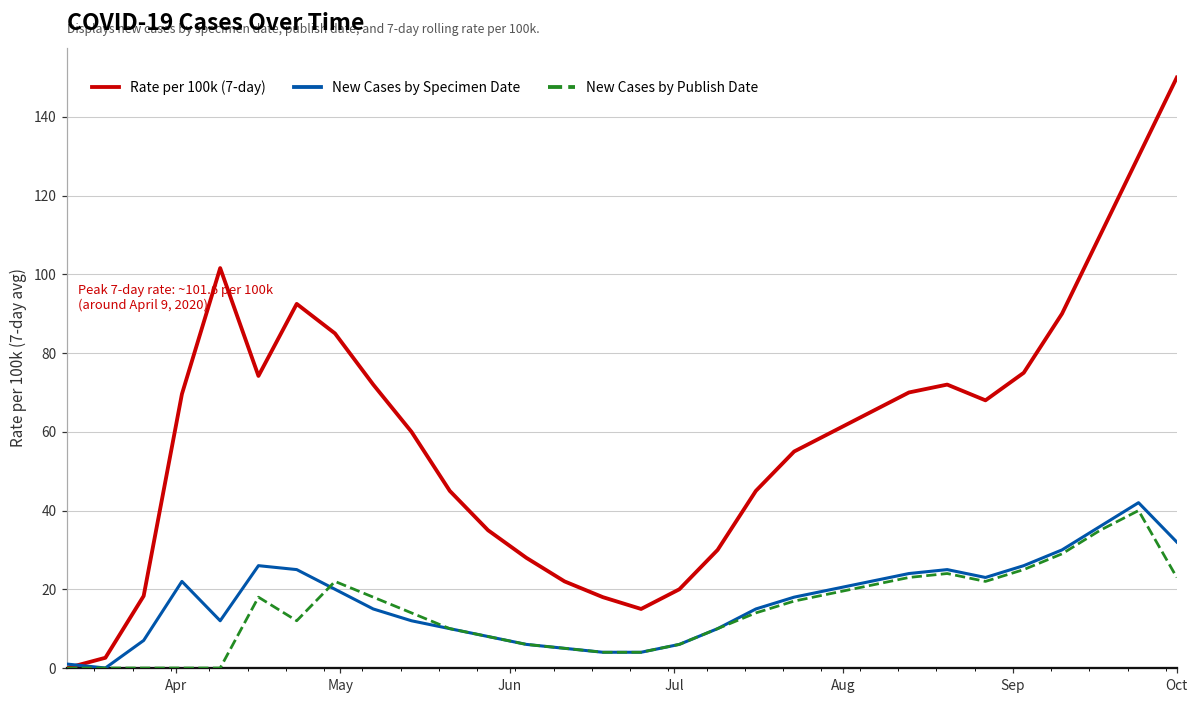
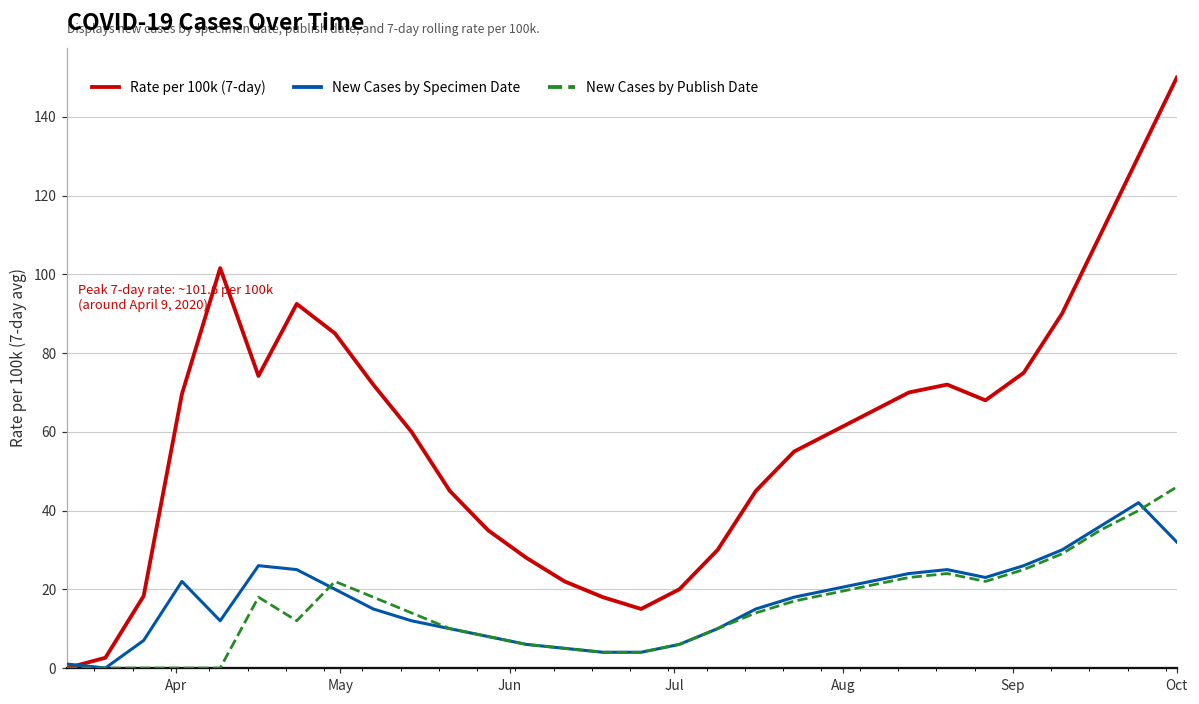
New Cases by Publish Date, Oct: 23 -> 46
